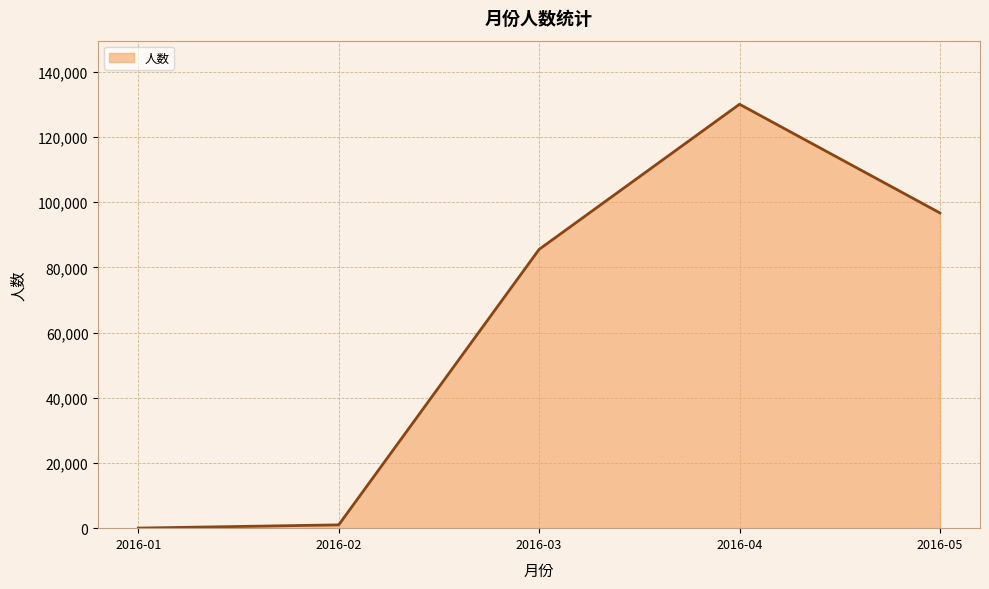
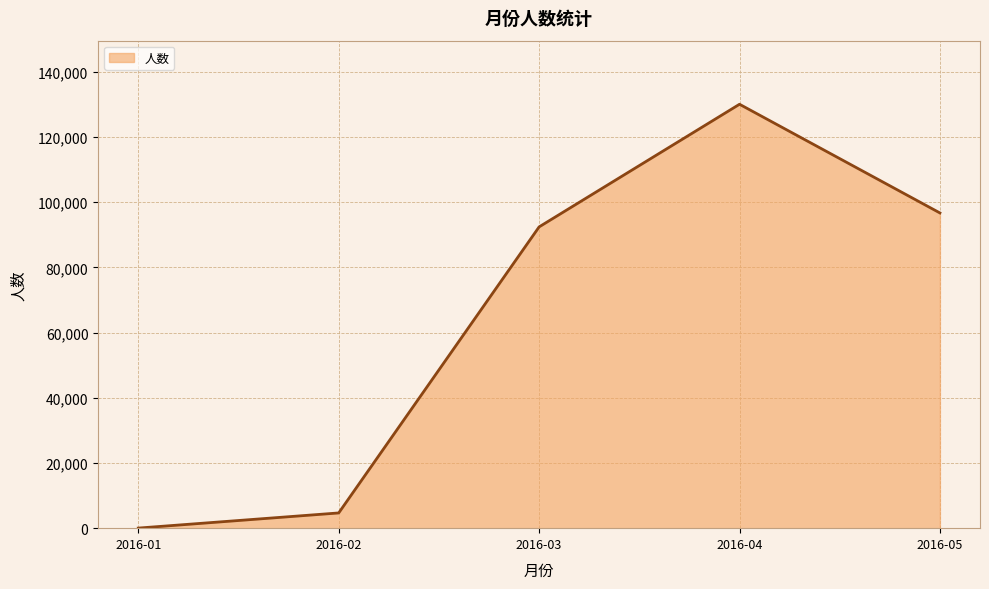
2016-02: 1,000 -> 5,000
2016-03: 86,000 -> 92,000
